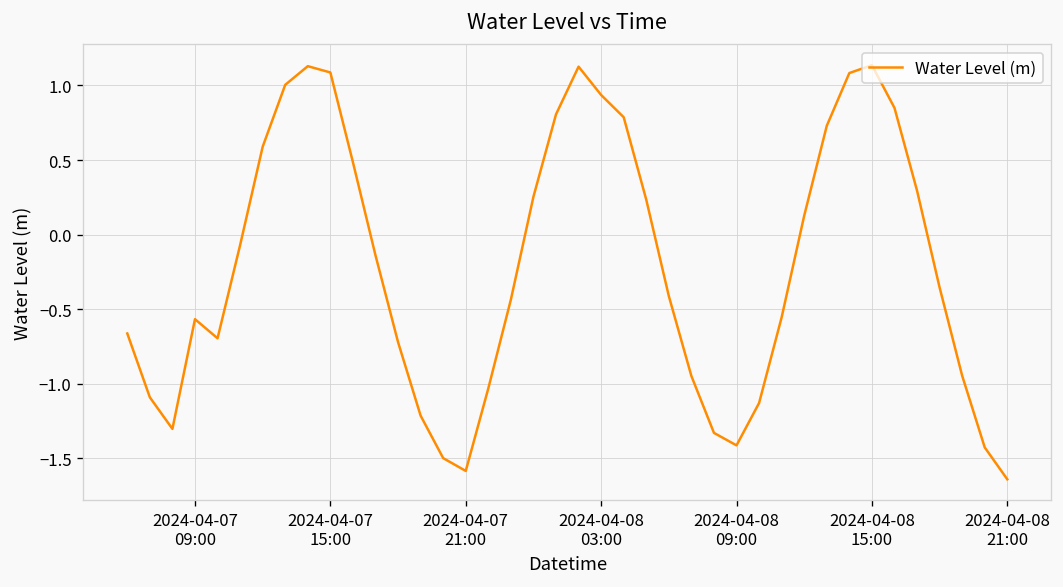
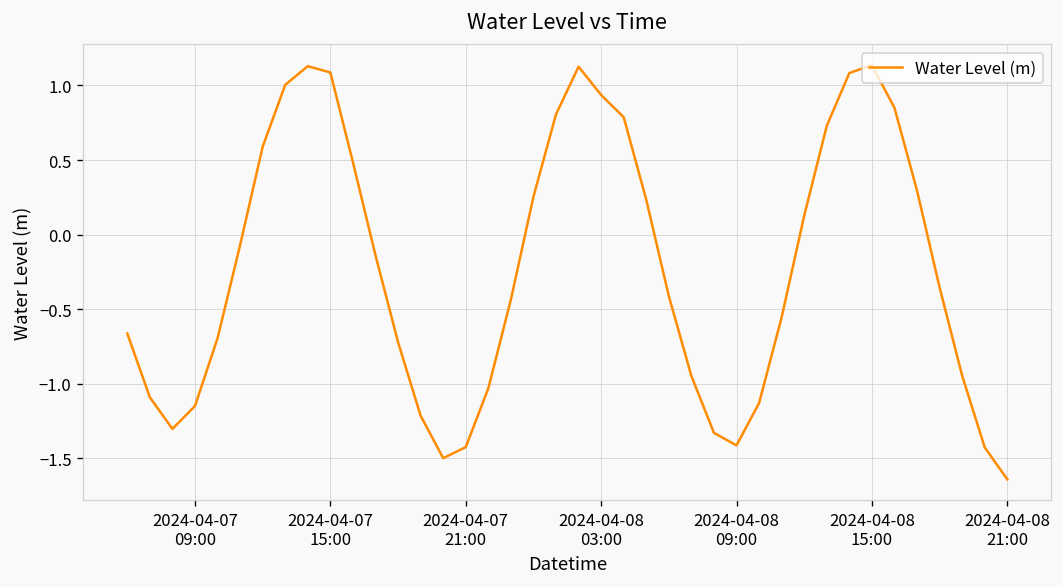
2024-04-07 09:00: -0.57 -> -1.15
2024-04-07 21:00: -1.58 -> -1.42
